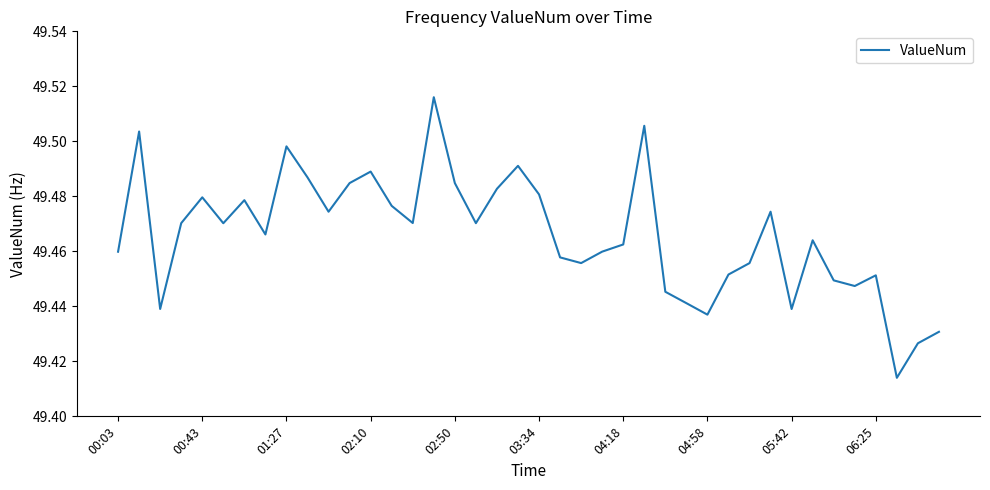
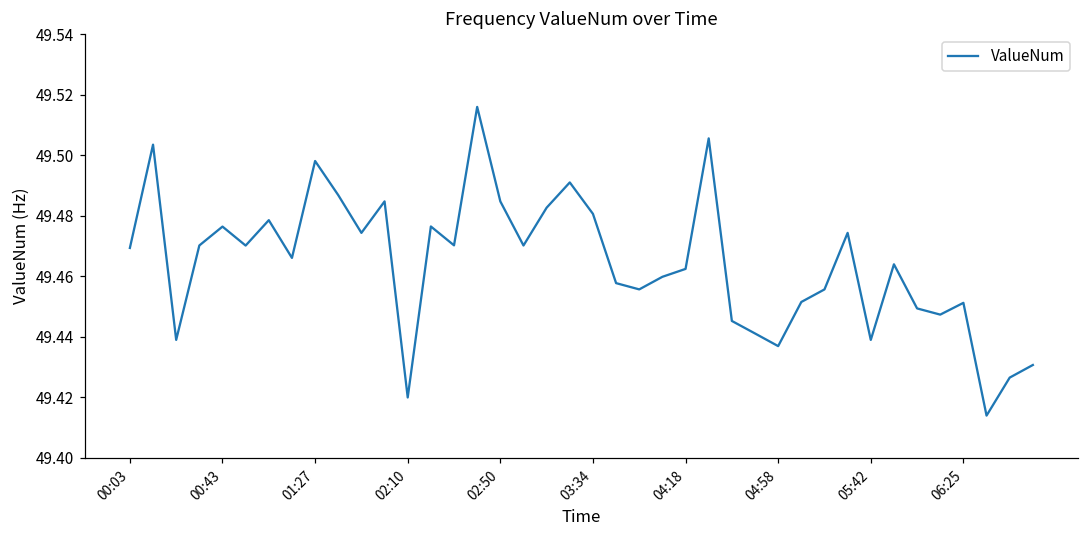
00:03: 49.460 -> 49.469
00:43: 49.480 -> 49.476
02:10: 49.489 -> 49.420
